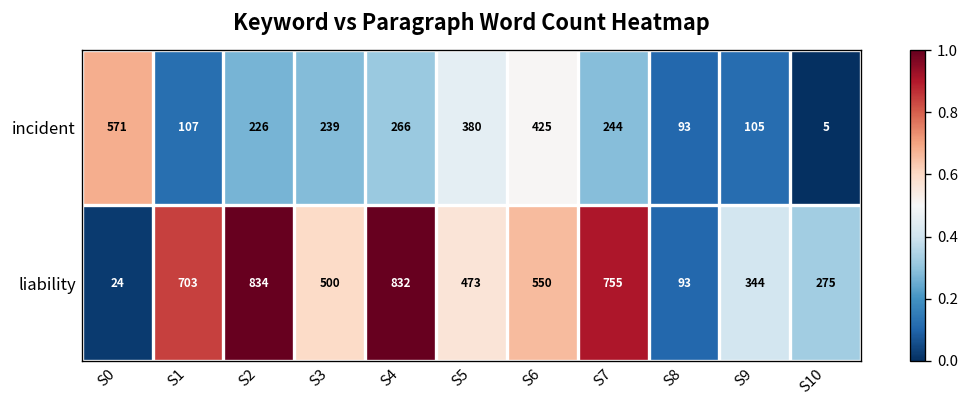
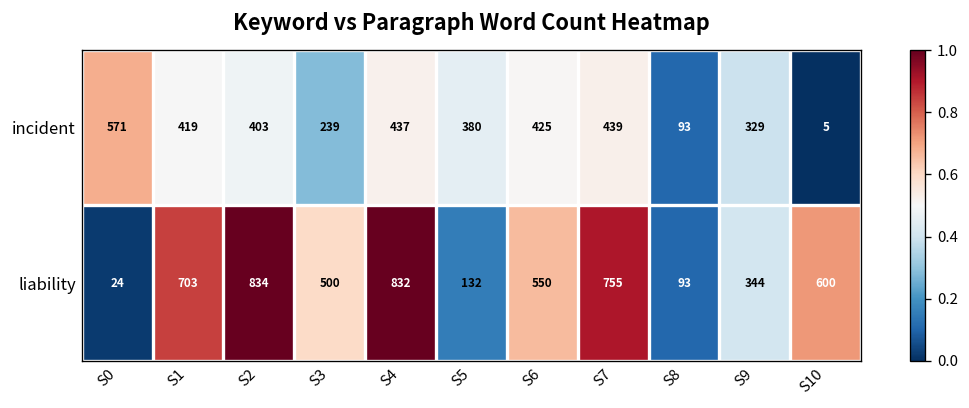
incident, S1: 107 -> 419
incident, S2: 226 -> 403
incident, S4: 266 -> 437
incident, S7: 244 -> 439
incident, S9: 105 -> 329
liability, S5: 473 -> 132
liability, S10: 275 -> 600
